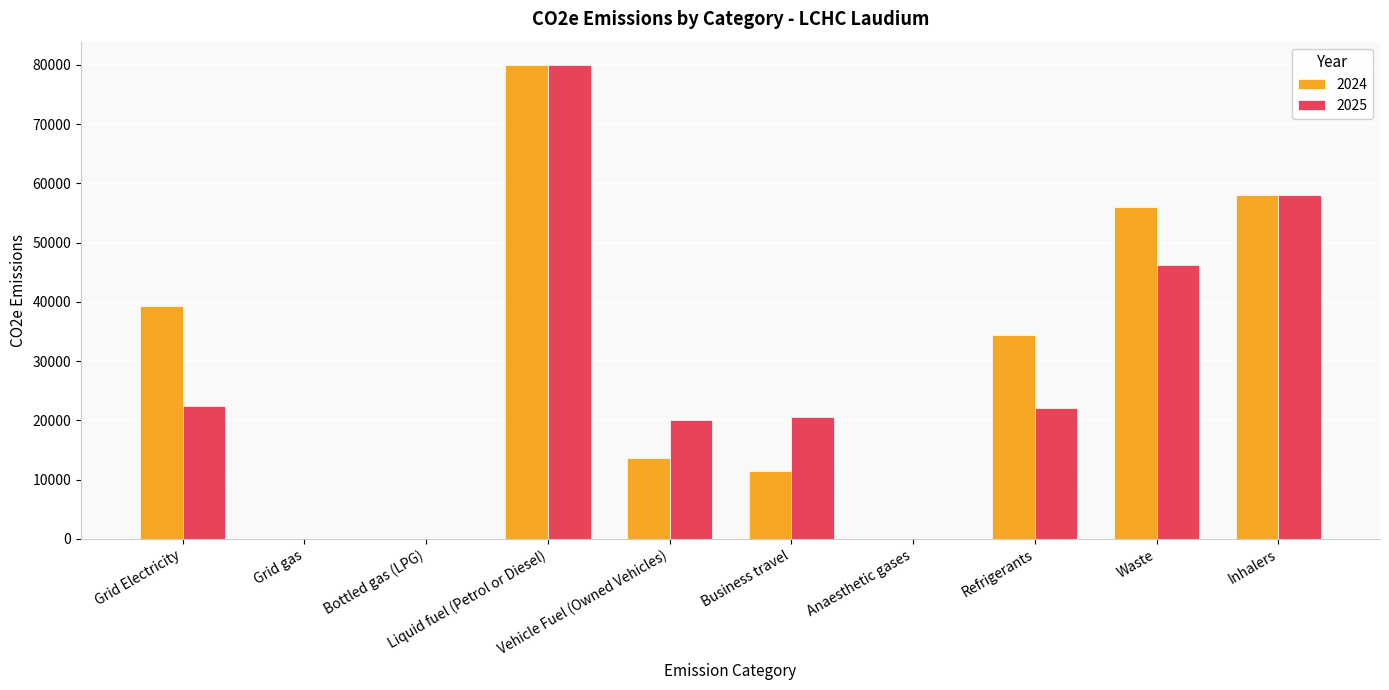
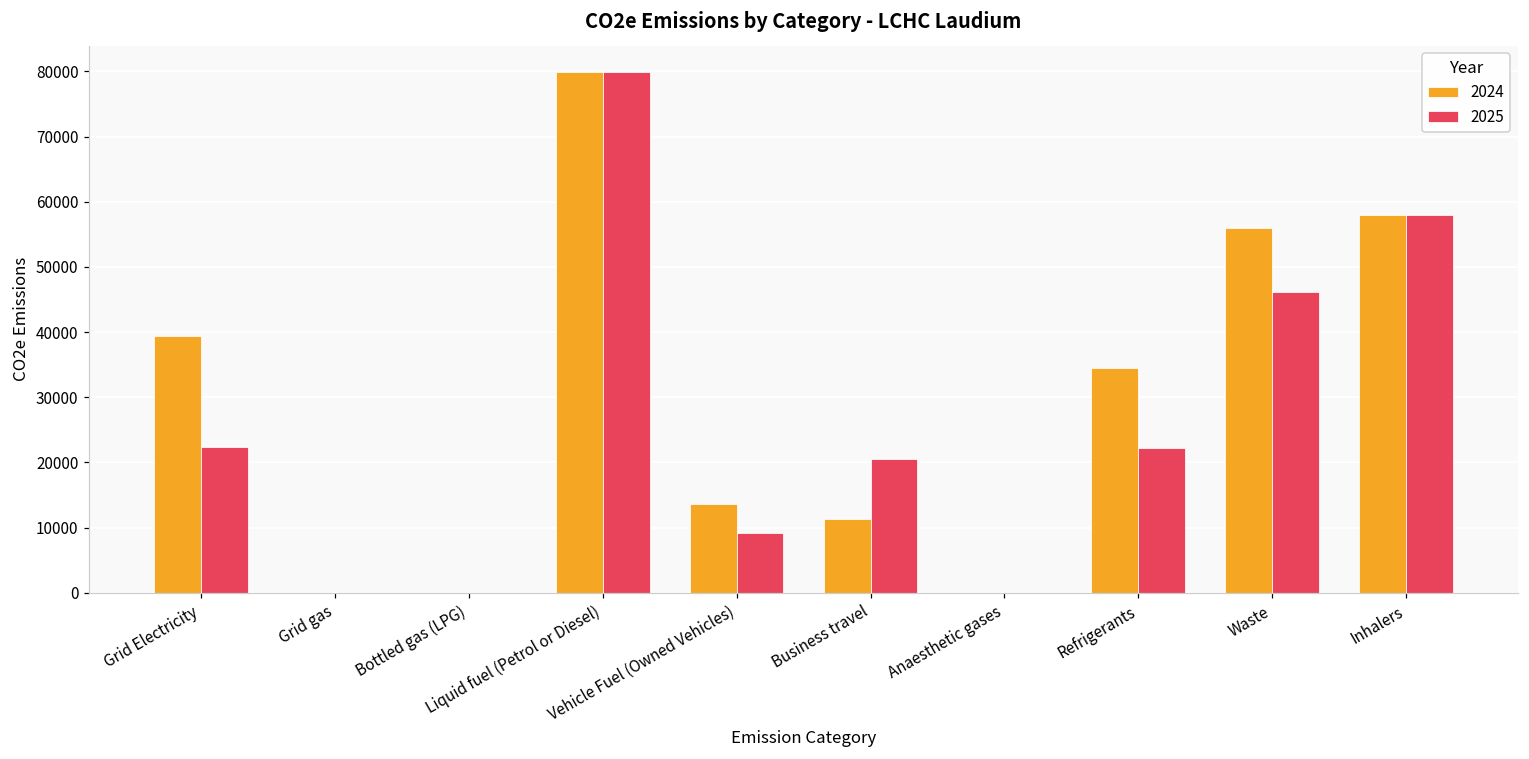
2025, Vehicle Fuel (Owned Vehicles): 20000 -> 9000
